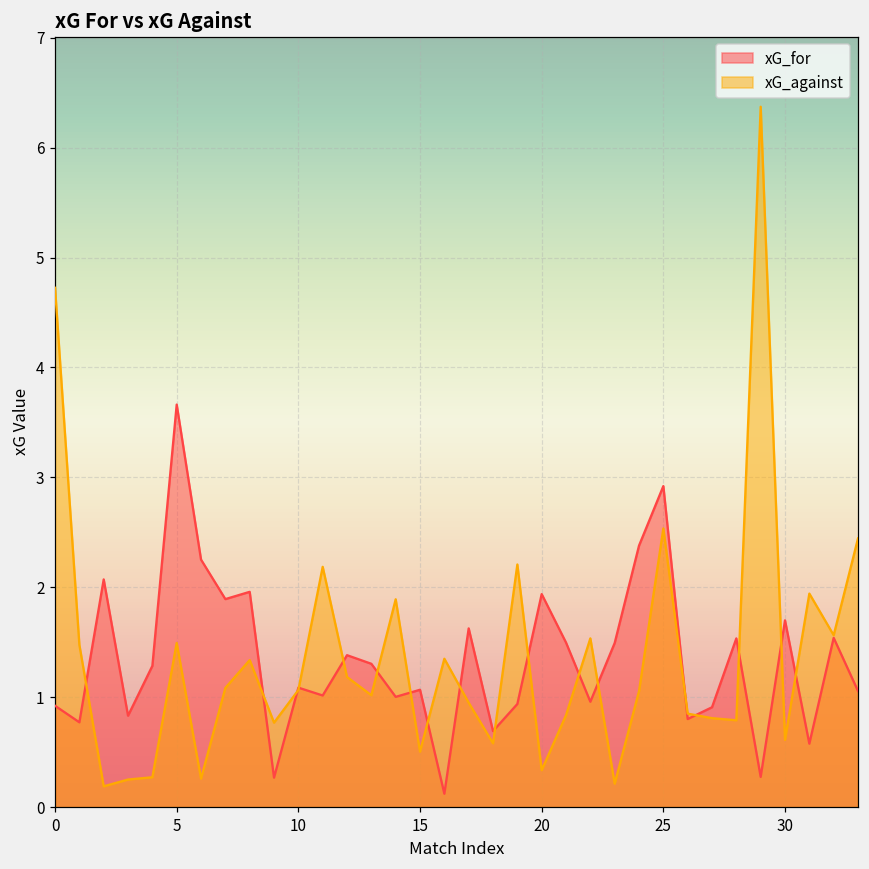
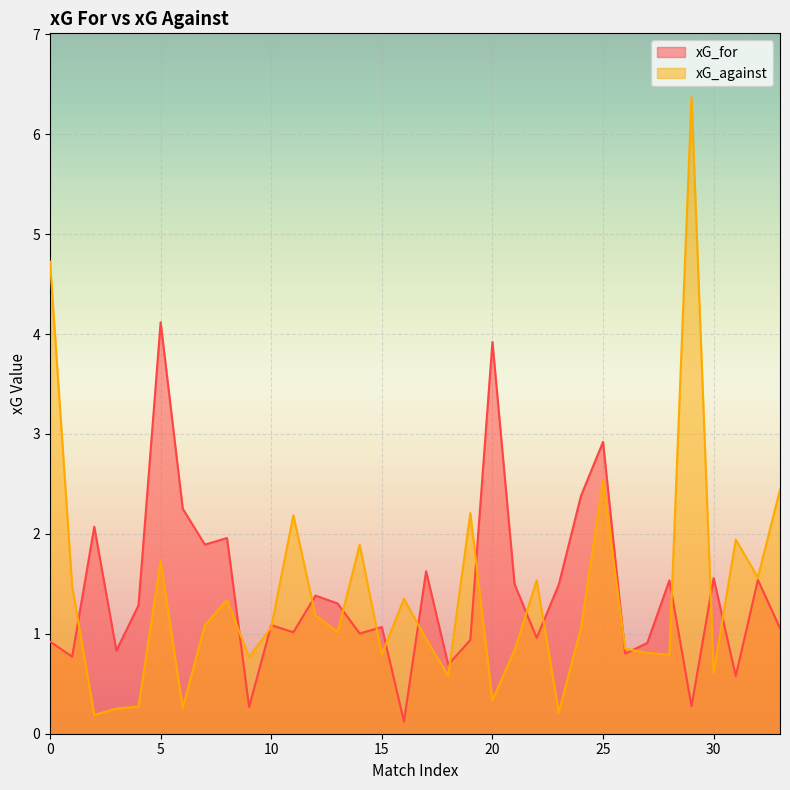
xG_for, 5: 3.7 -> 4.1
xG_against, 5: 1.5 -> 1.7
xG_against, 15: 0.5 -> 0.8
xG_for, 20: 1.9 -> 3.9
xG_for, 30: 1.7 -> 1.6
